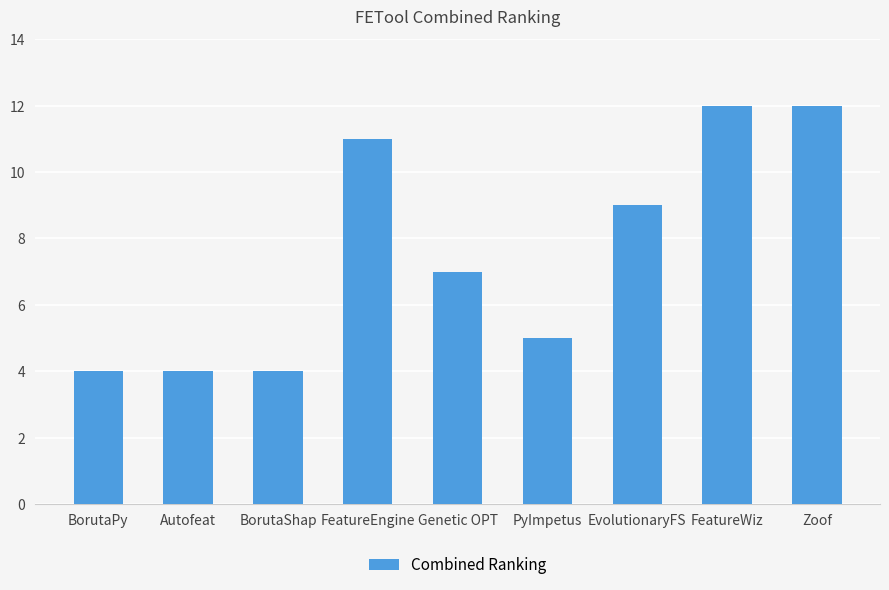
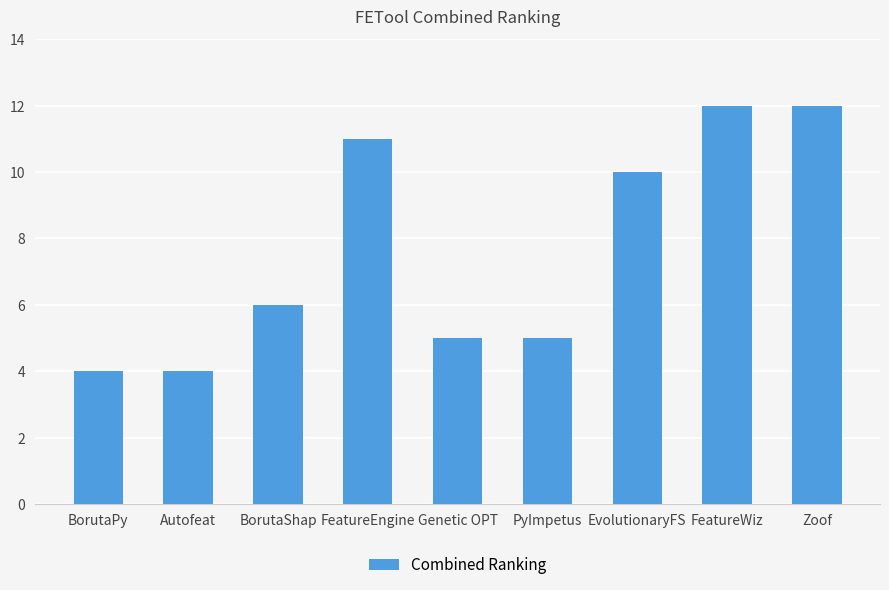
BorutaShap: 4 -> 6
Genetic OPT: 7 -> 5
EvolutionaryFS: 9 -> 10
